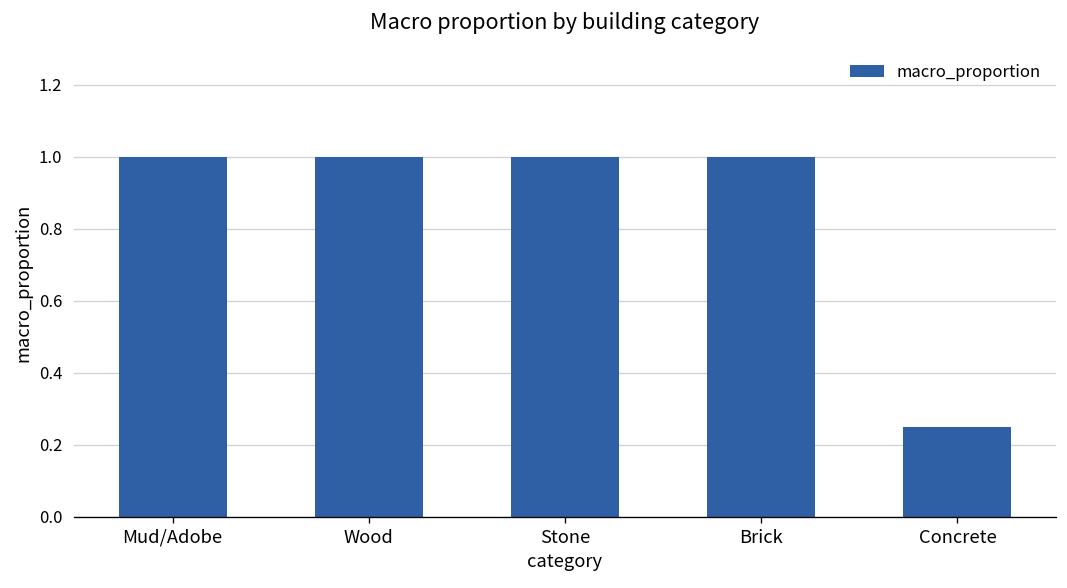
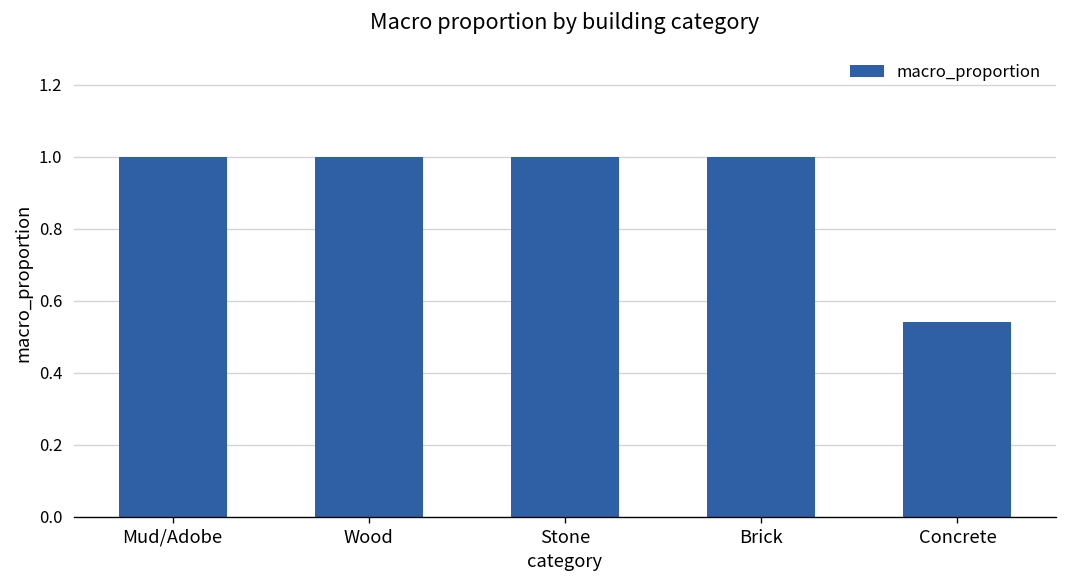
Concrete: 0.25 -> 0.54
